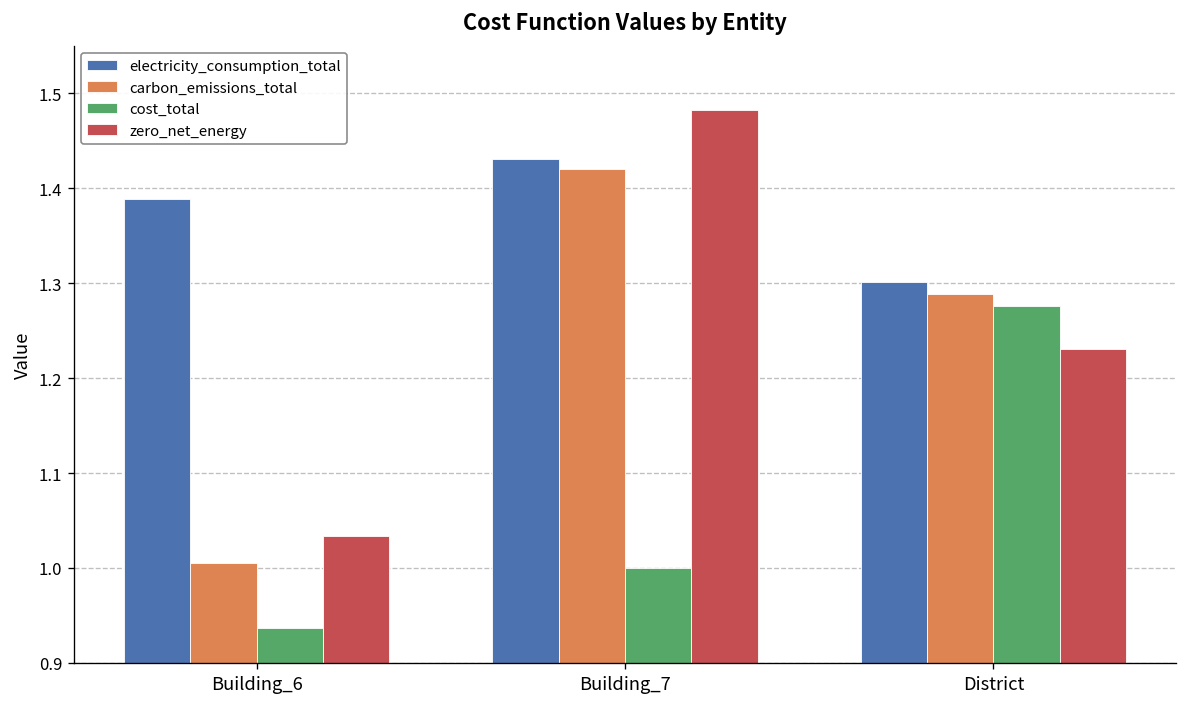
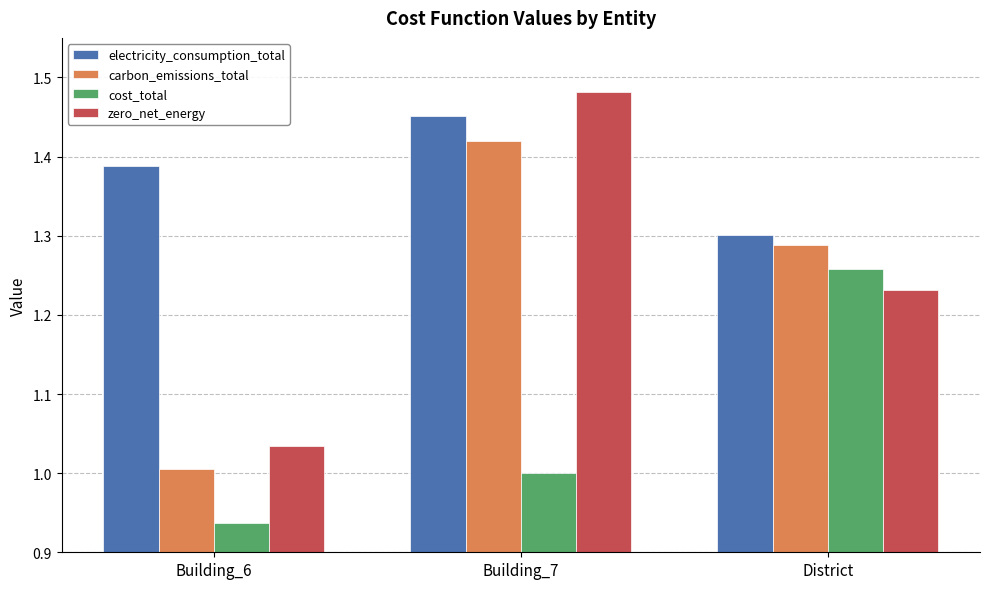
electricity_consumption_total, Building_7: 1.43 -> 1.45
cost_total, District: 1.28 -> 1.26
